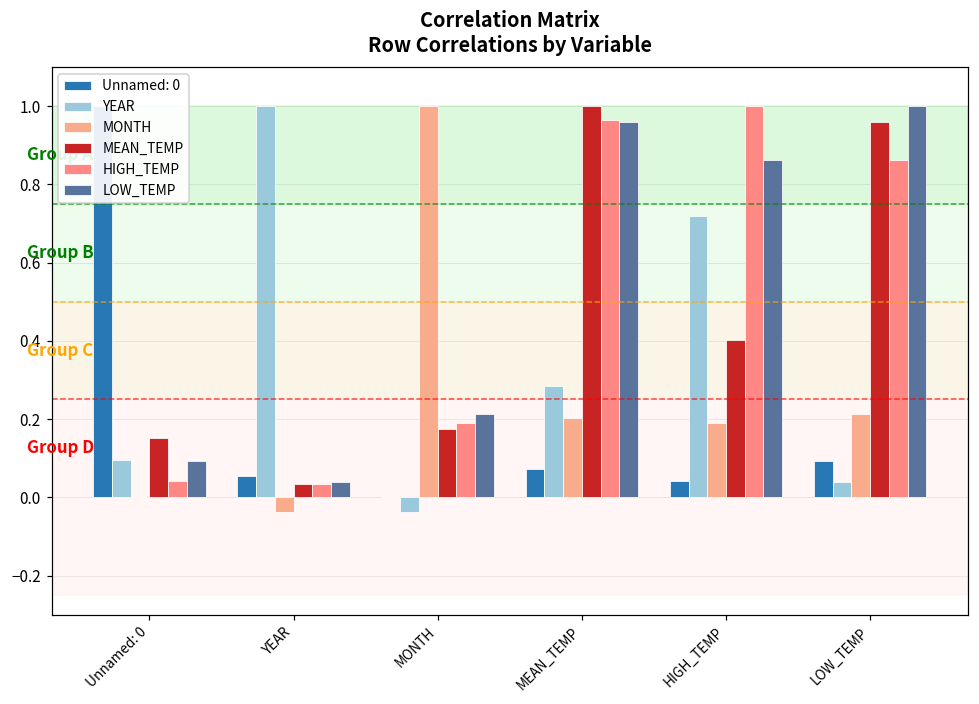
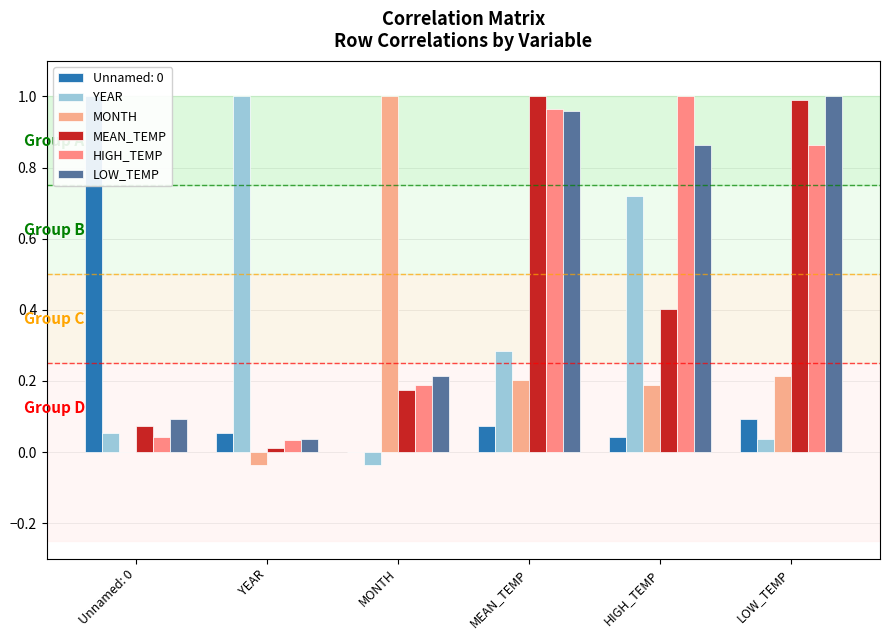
YEAR, Unnamed: 0: 0.10 -> 0.05
MEAN_TEMP, Unnamed: 0: 0.15 -> 0.07
MEAN_TEMP, YEAR: 0.03 -> 0.01
MEAN_TEMP, LOW_TEMP: 0.96 -> 0.99
